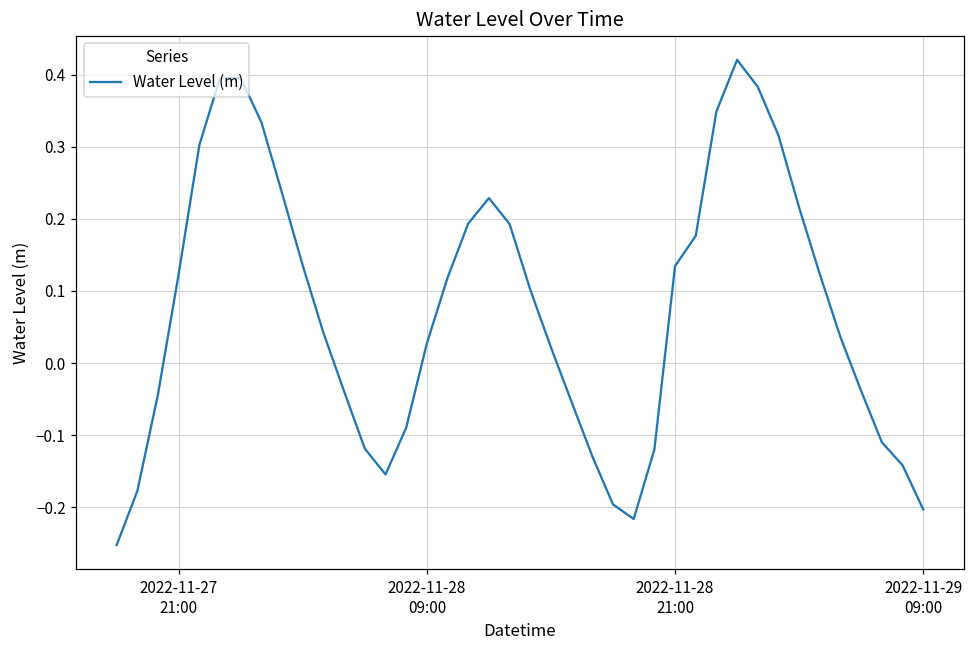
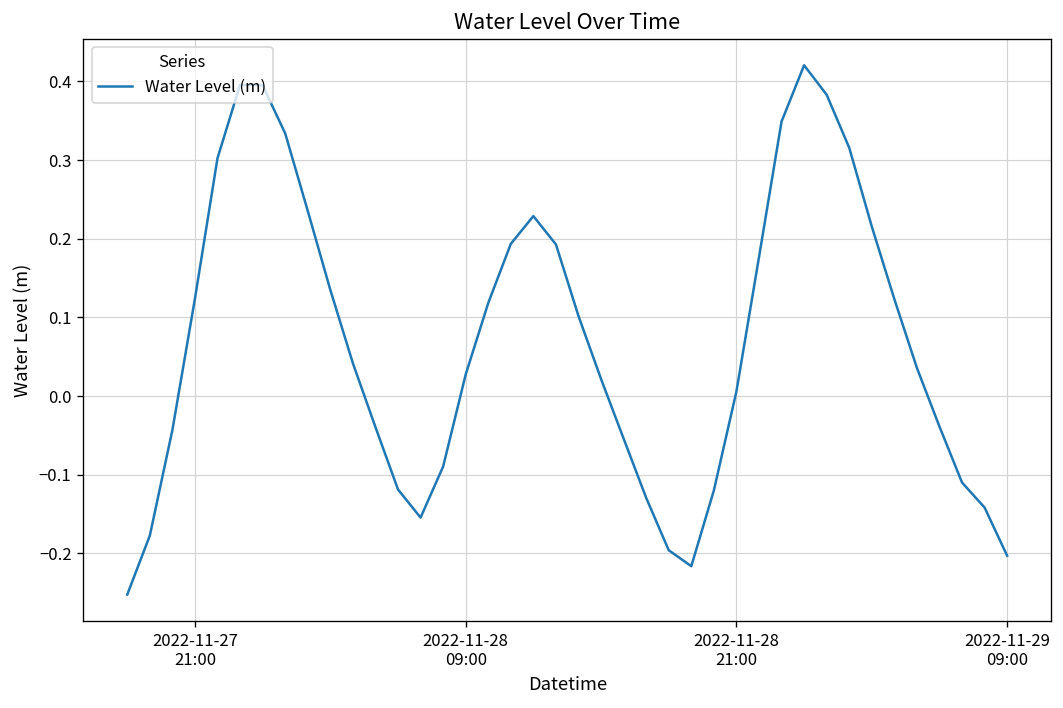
2022-11-28 21:00: 0.13 -> 0.01
